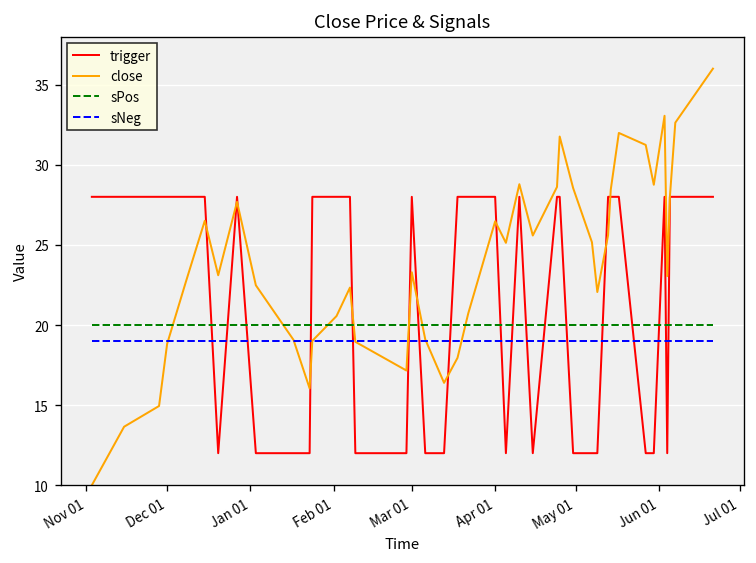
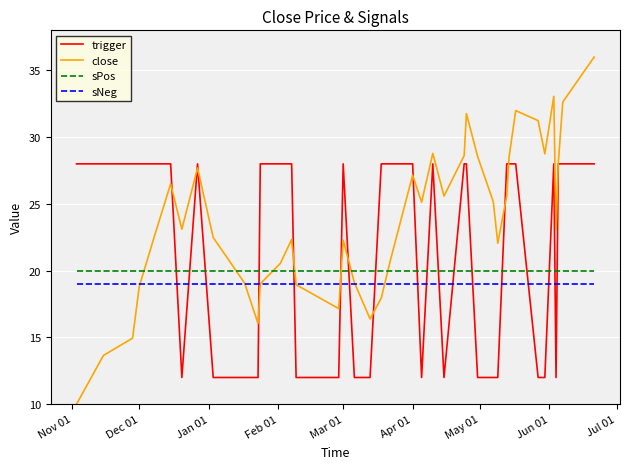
close, Mar 01: 23.3 -> 22.3
close, Apr 01: 26.5 -> 27.2
